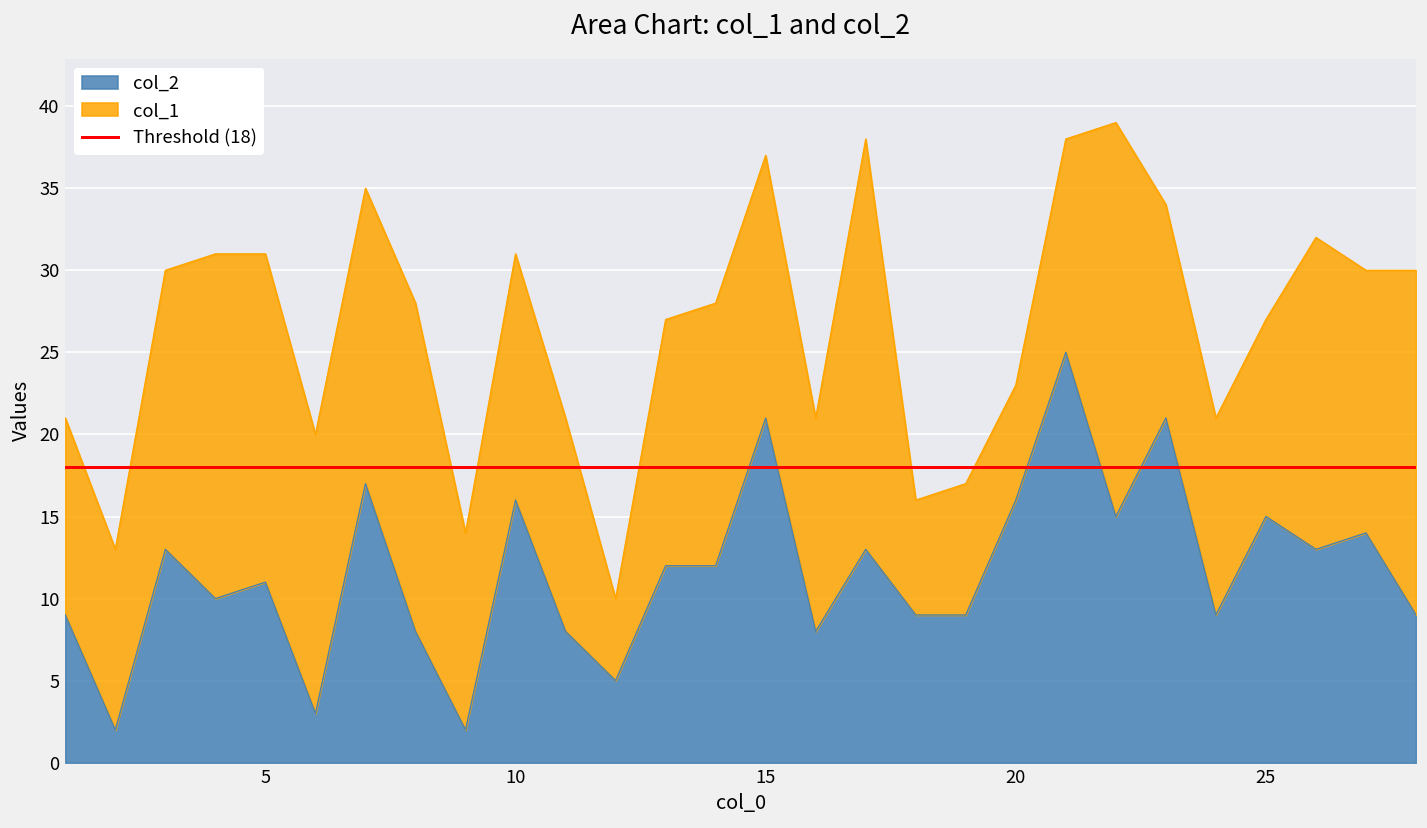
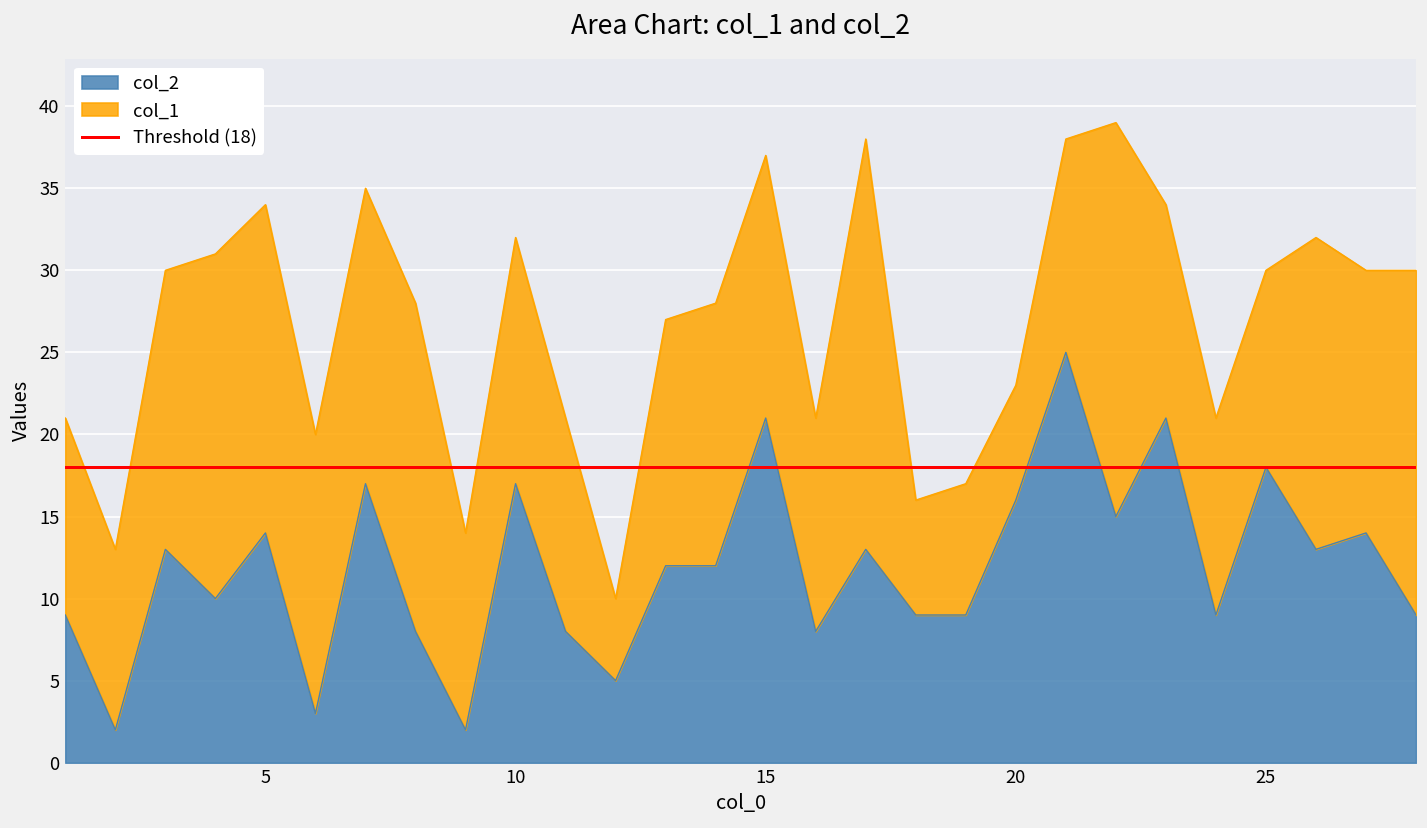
col_2, 5: 11 -> 14
col_2, 10: 16 -> 17
col_2, 25: 15 -> 18
